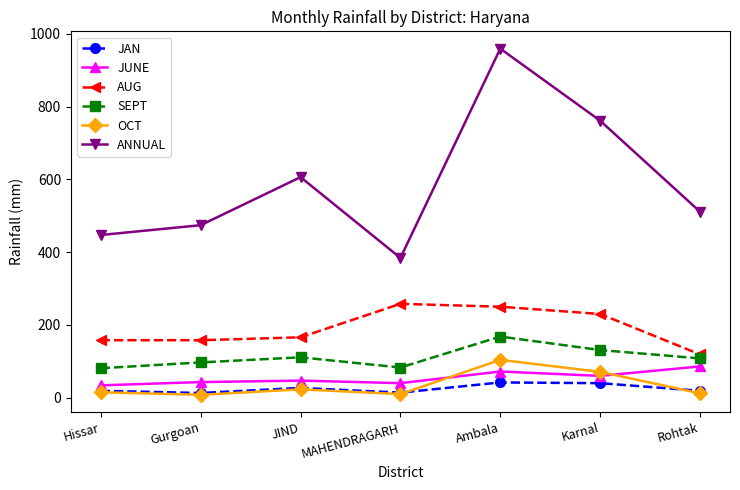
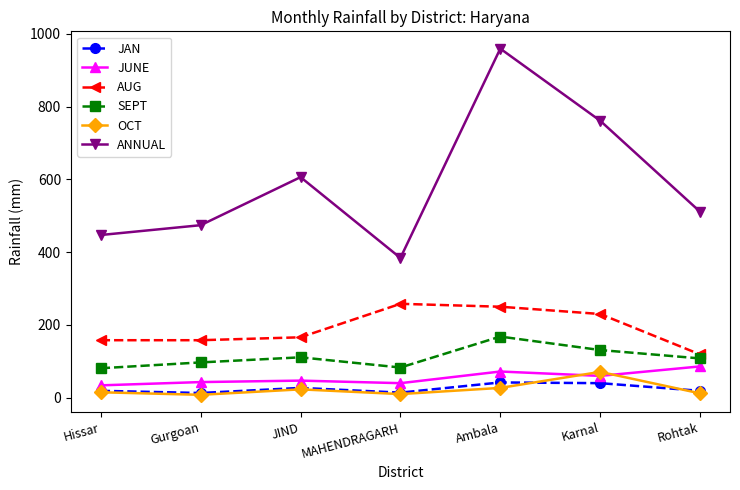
OCT, Ambala: 100 -> 30
